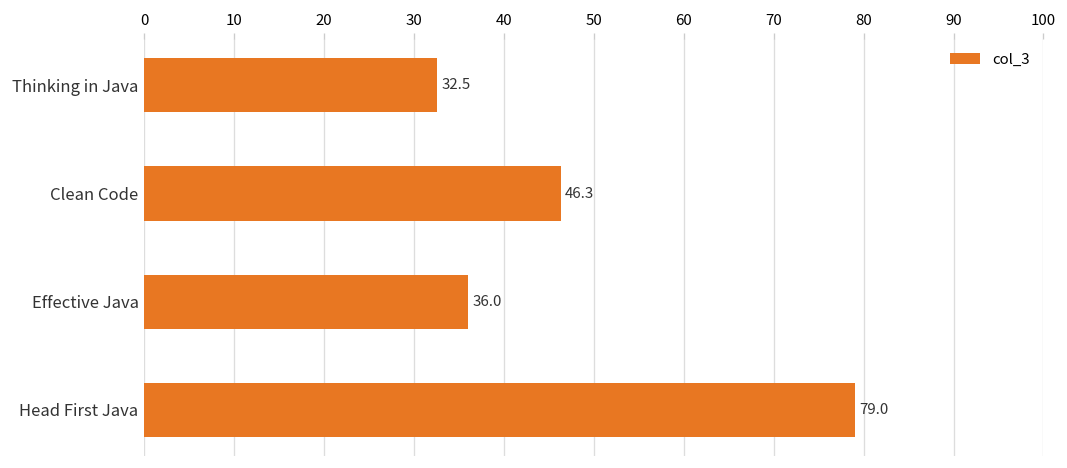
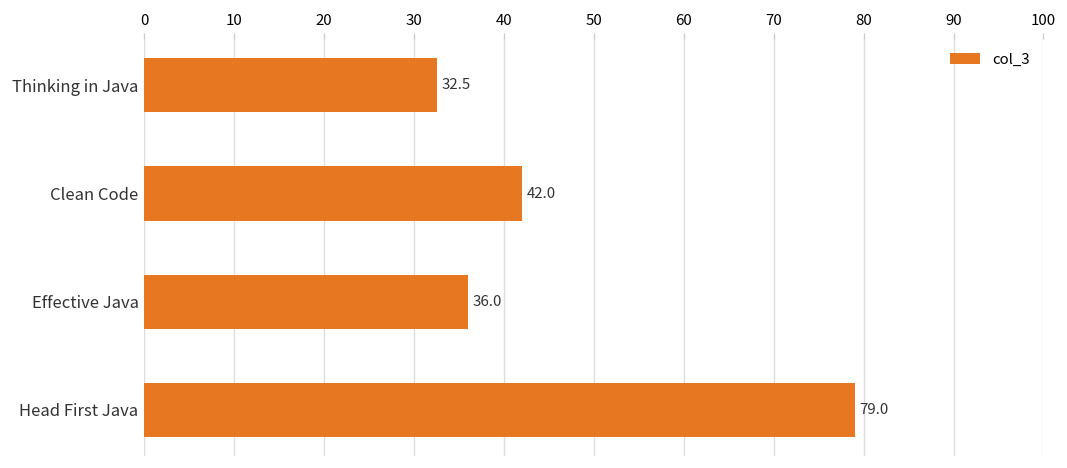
Clean Code: 46.3 -> 42.0
